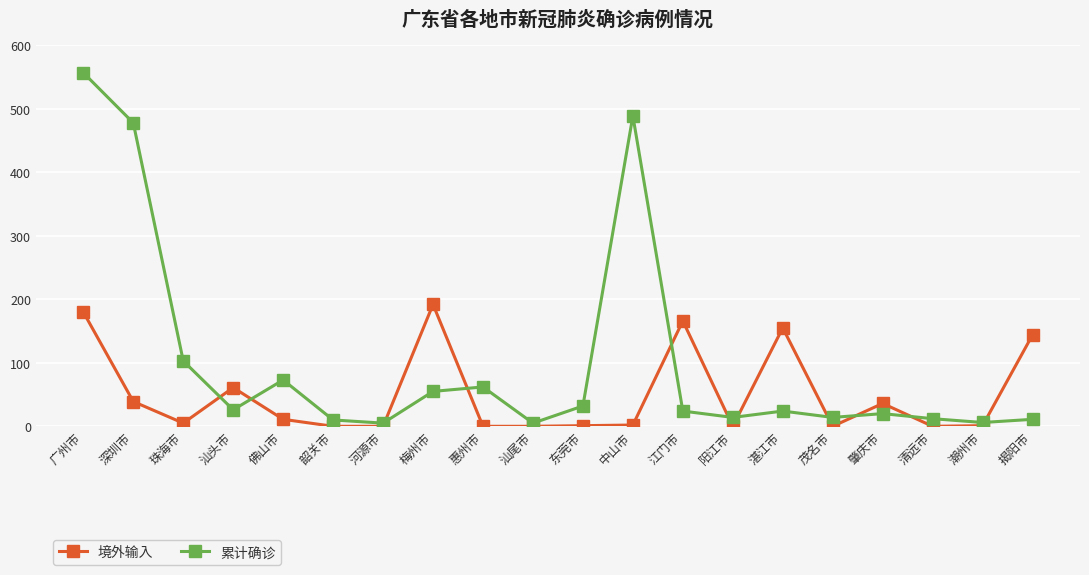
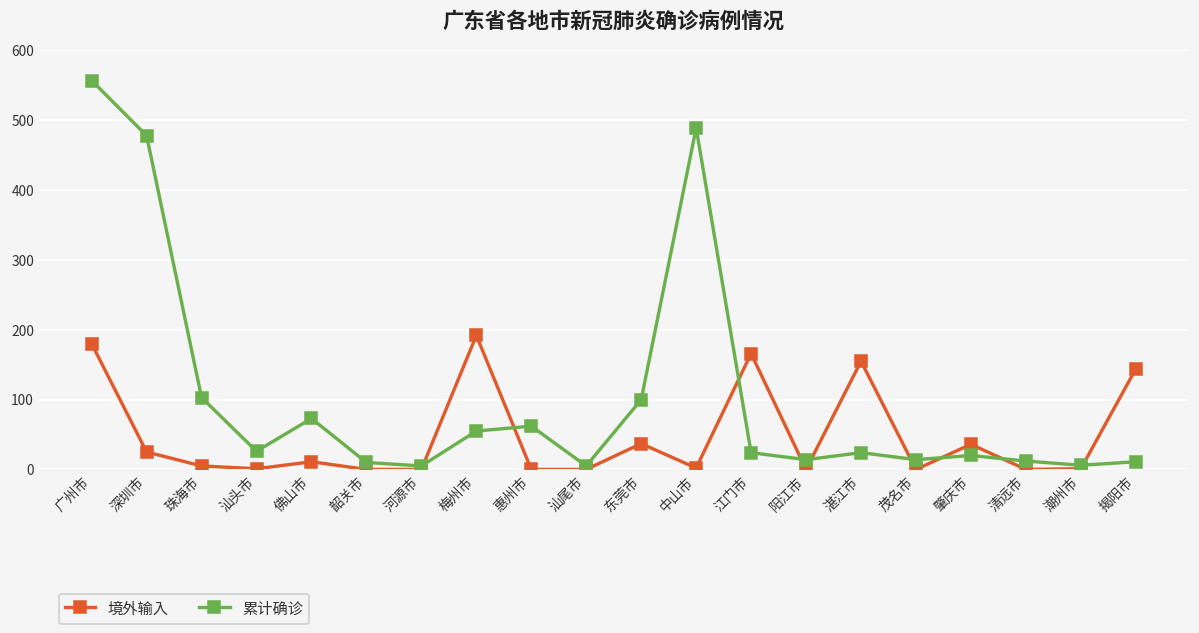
境外输入, 深圳市: 40 -> 30
境外输入, 汕头市: 60 -> 0
境外输入, 东莞市: 0 -> 40
累计确诊, 东莞市: 30 -> 100
